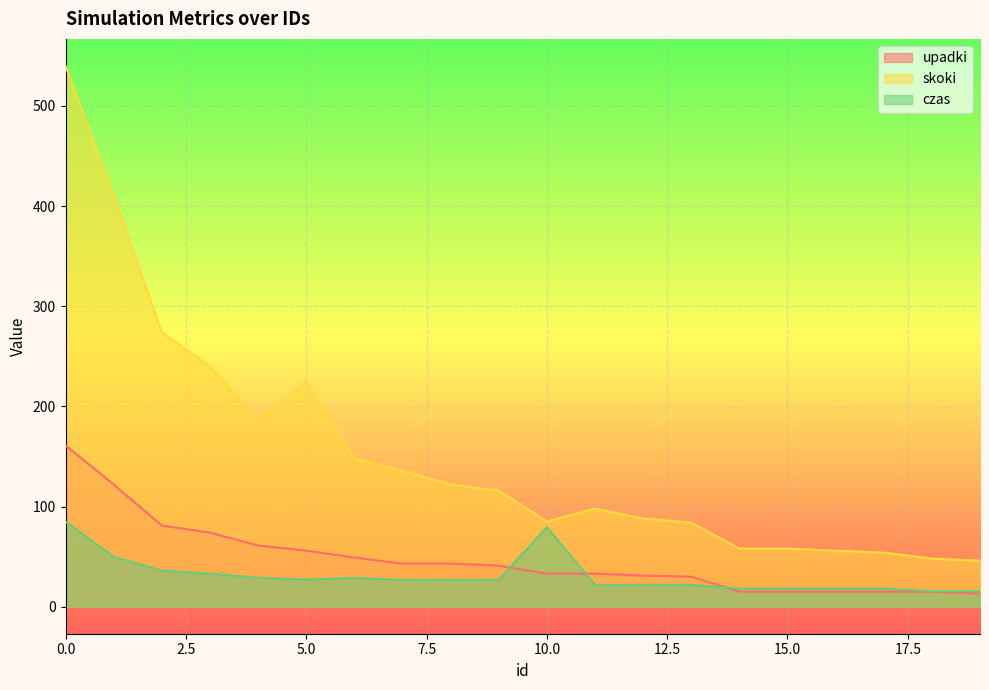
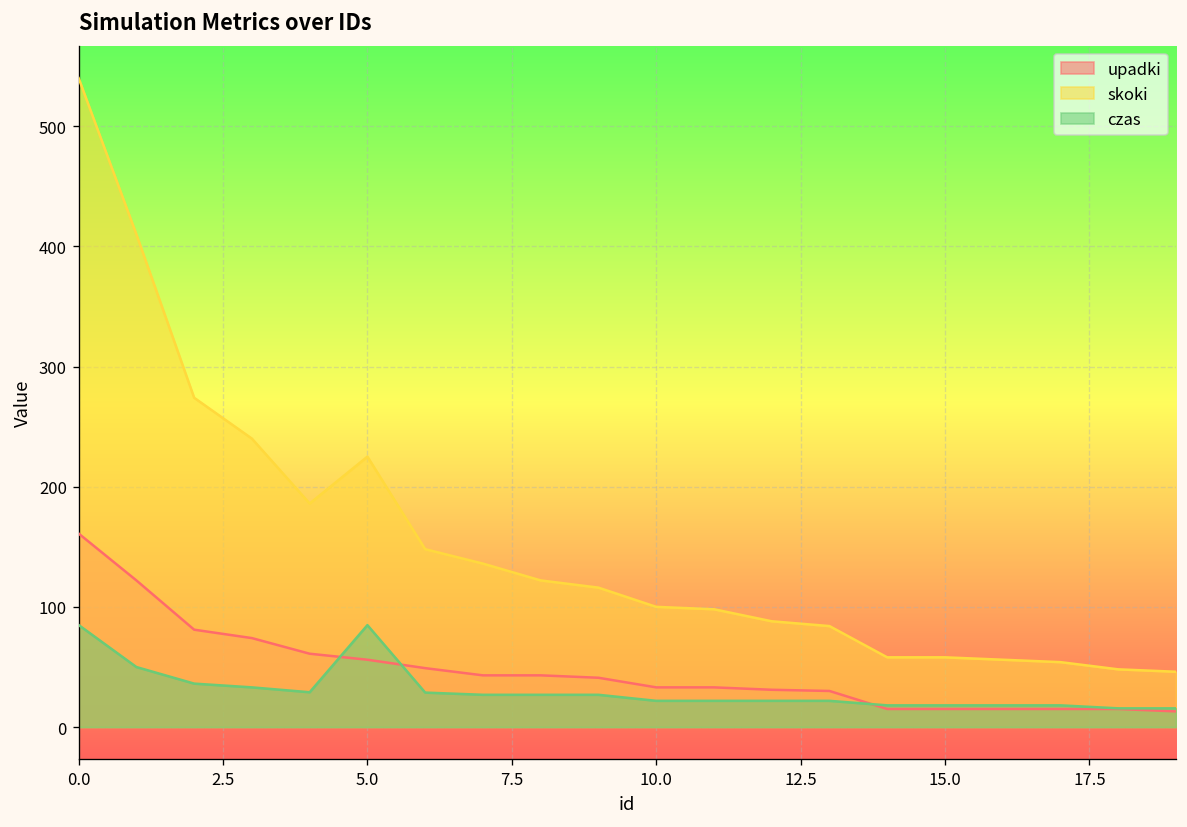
czas, 5.0: 27 -> 85
skoki, 10.0: 85 -> 100
czas, 10.0: 79 -> 22
